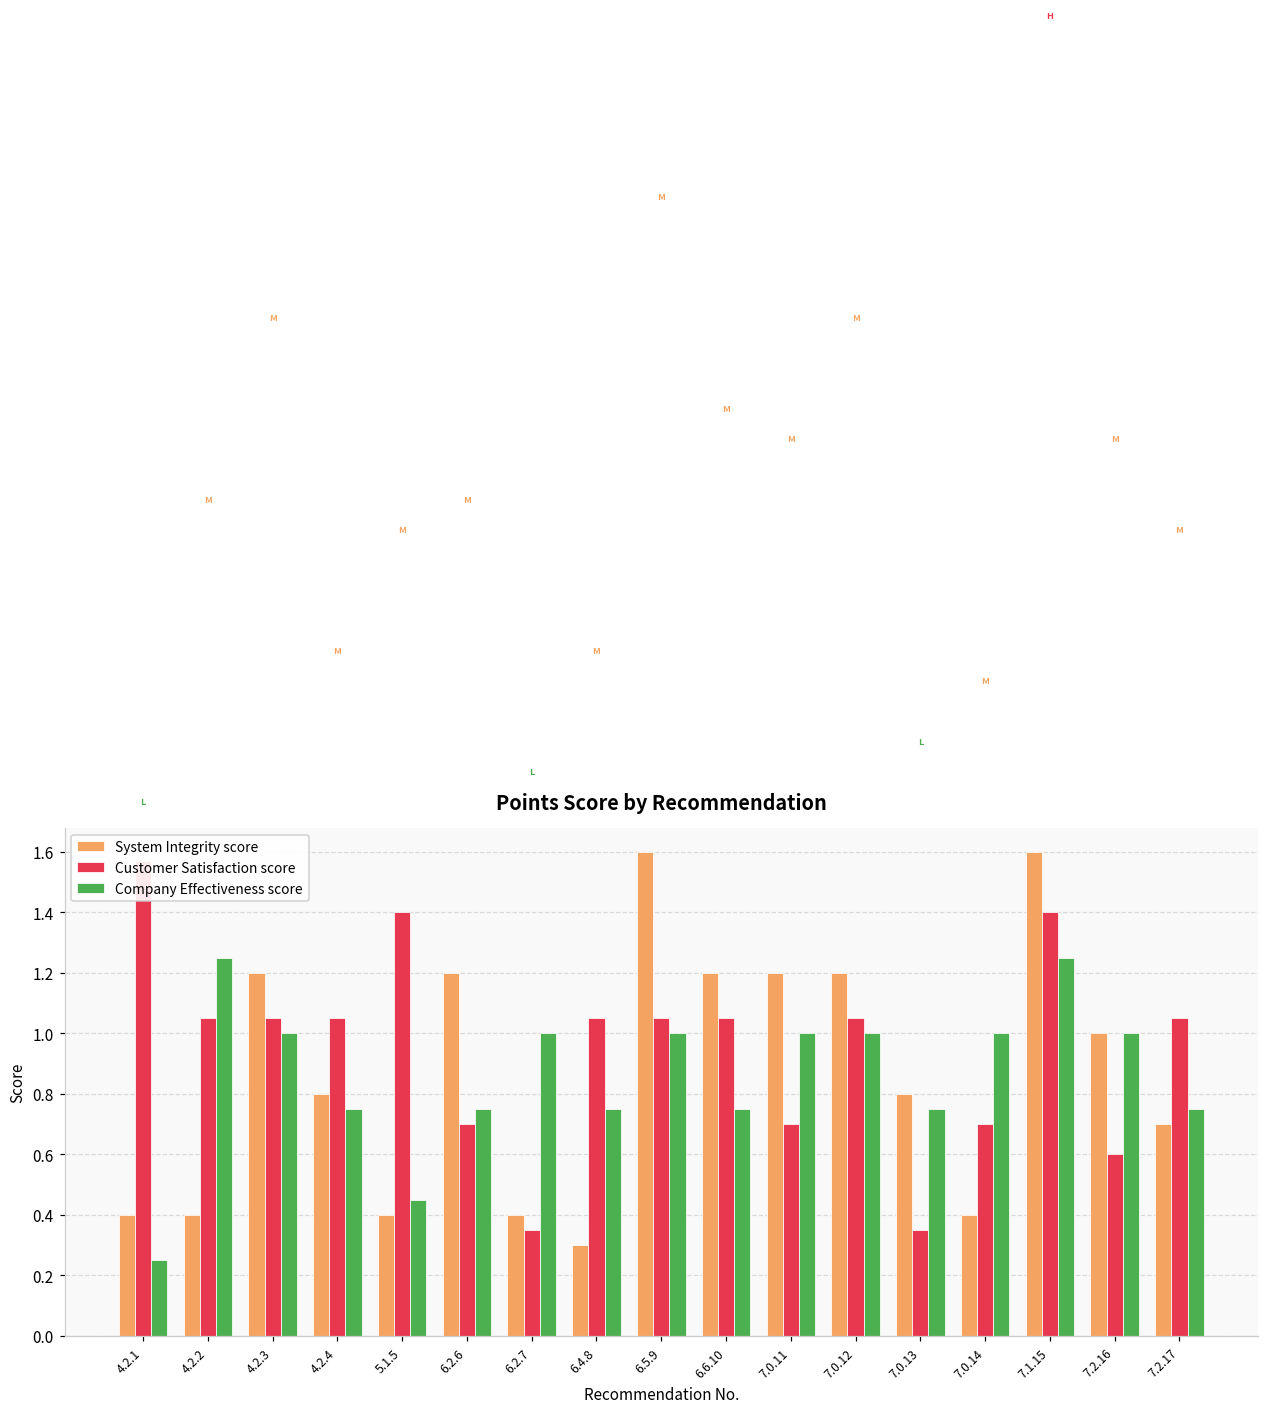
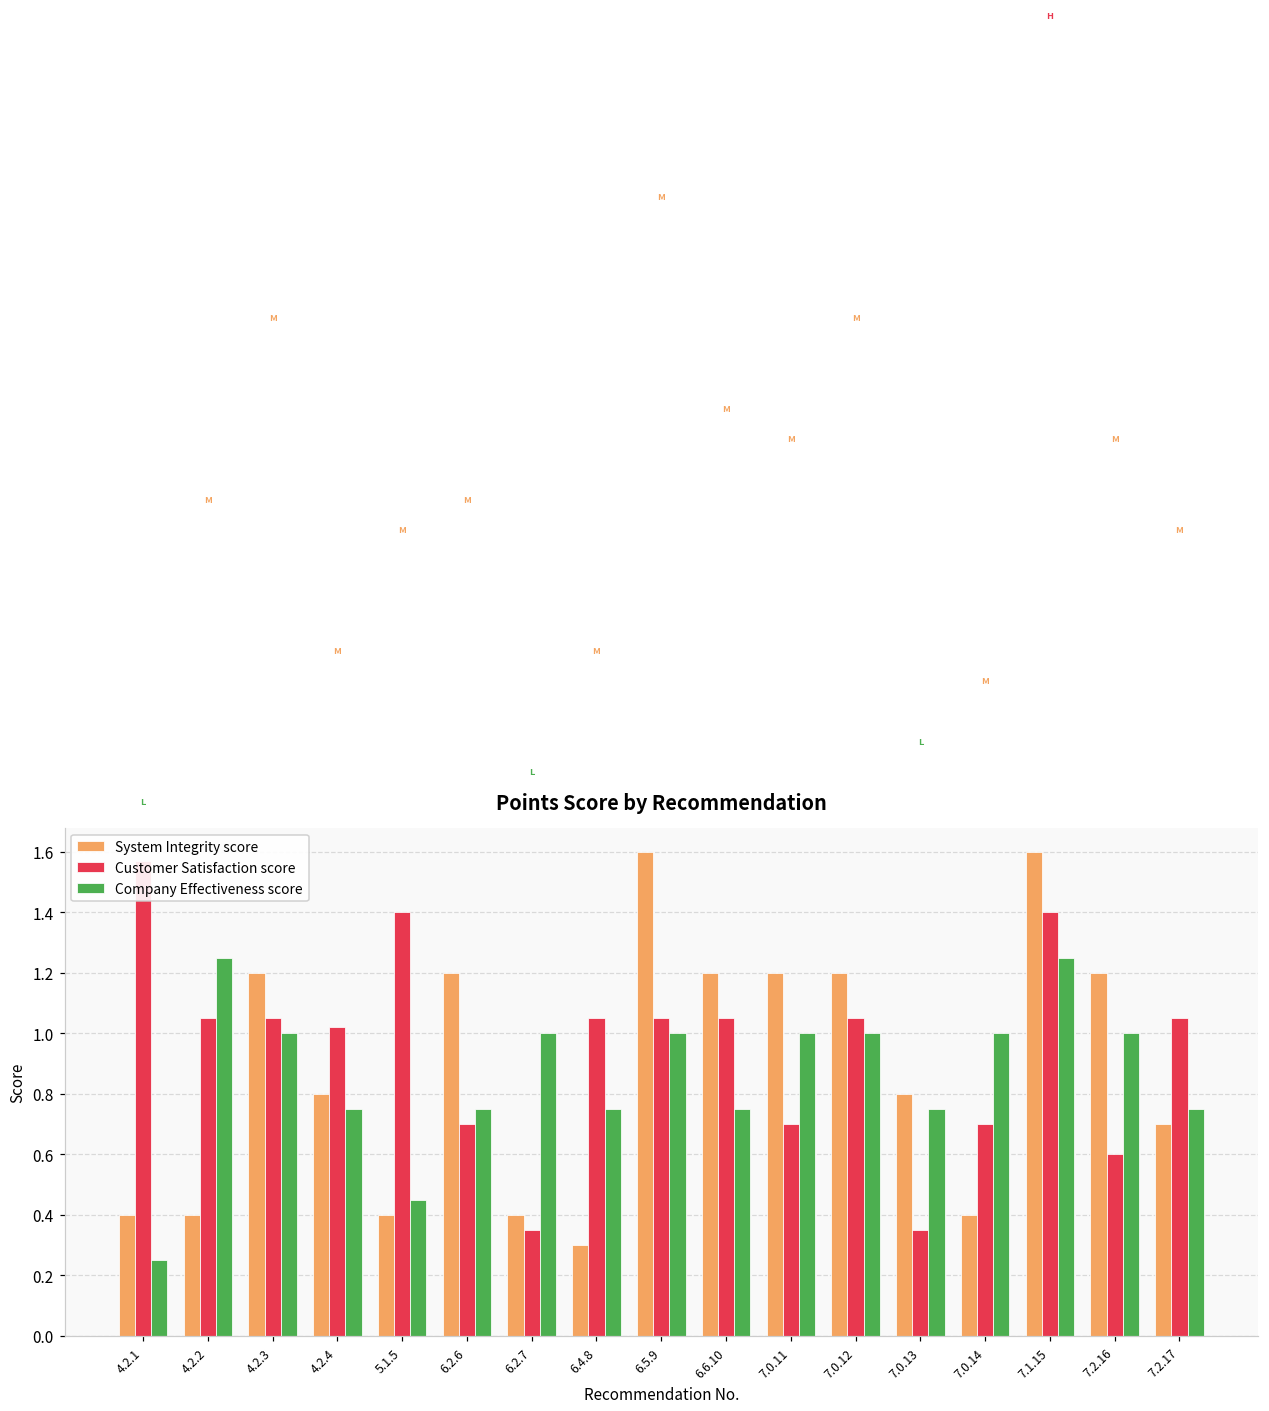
Customer Satisfaction score, 4.2.4: 1.05 -> 1.02
System Integrity score, 7.2.16: 1.0 -> 1.2
